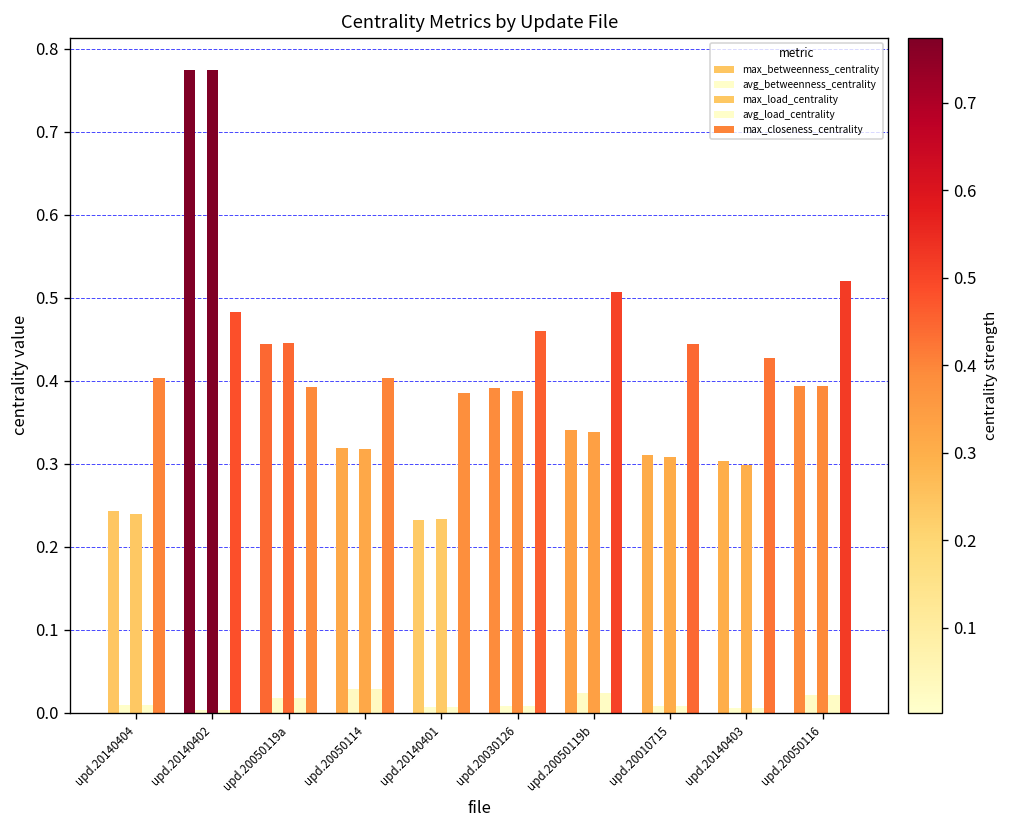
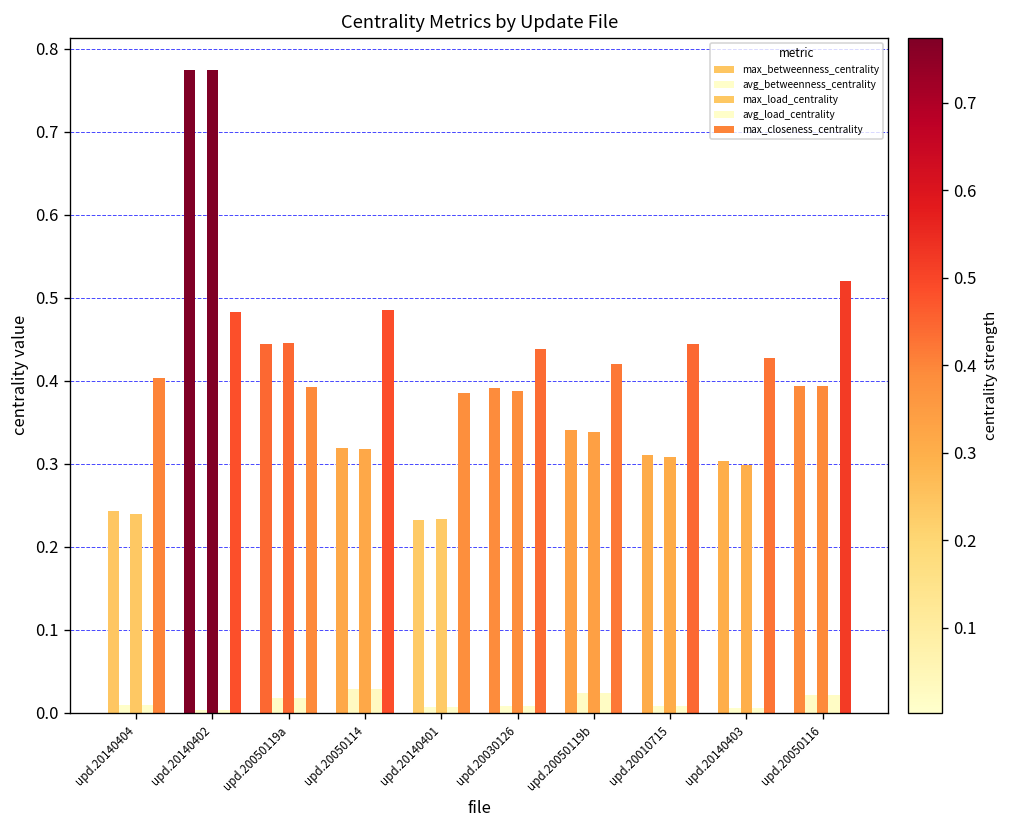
max_closeness_centrality, upd.20050114: 0.40 -> 0.49
max_closeness_centrality, upd.20030126: 0.46 -> 0.44
max_closeness_centrality, upd.20050119b: 0.51 -> 0.42
